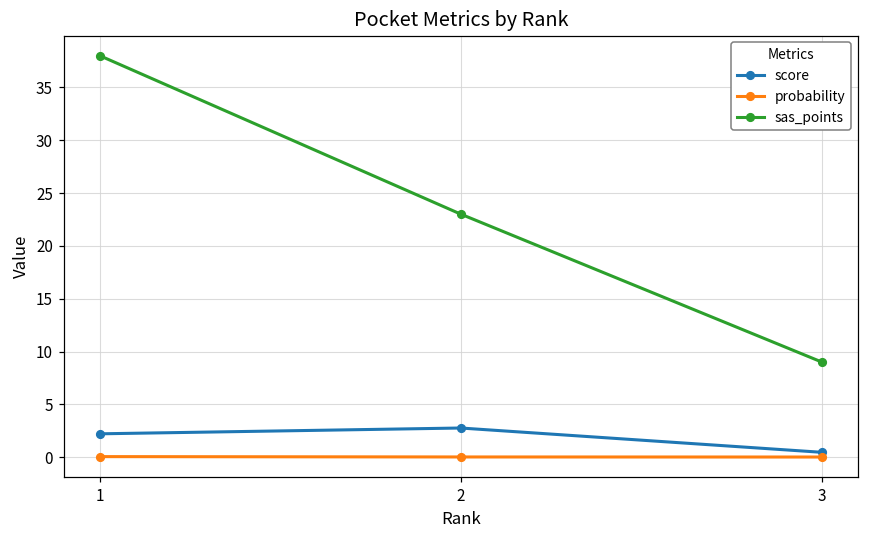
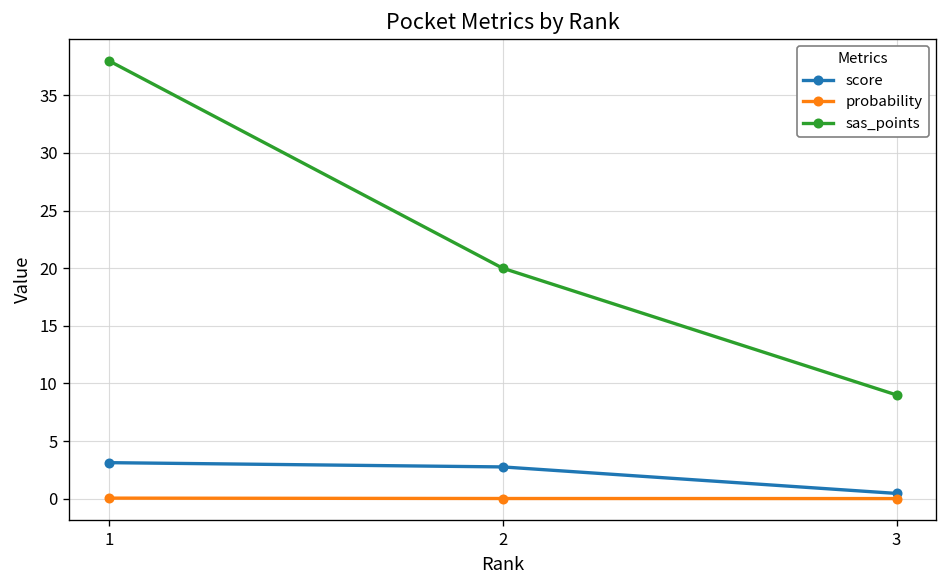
score, 1: 2 -> 3
sas_points, 2: 23 -> 20
